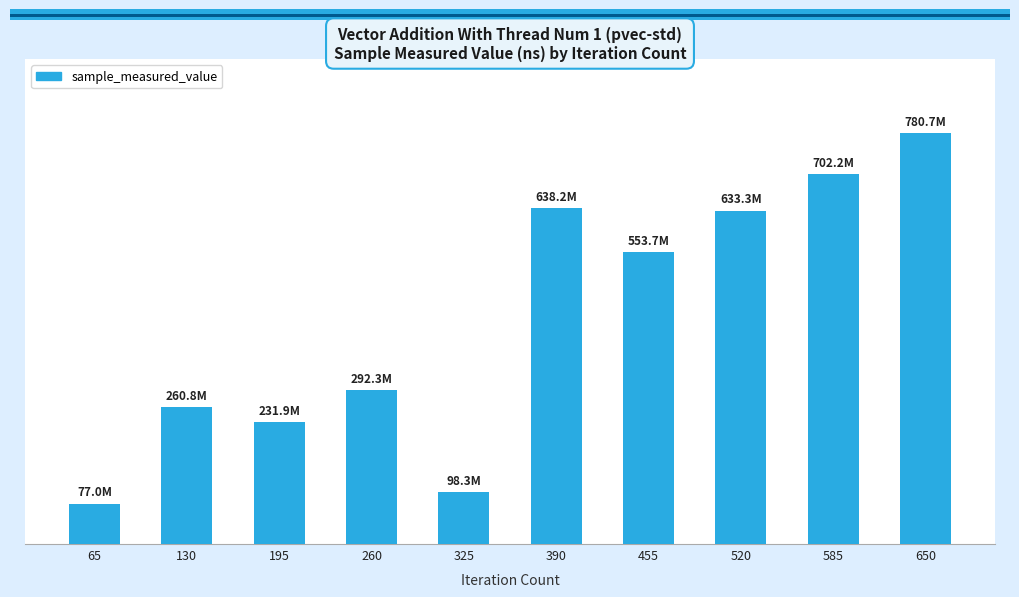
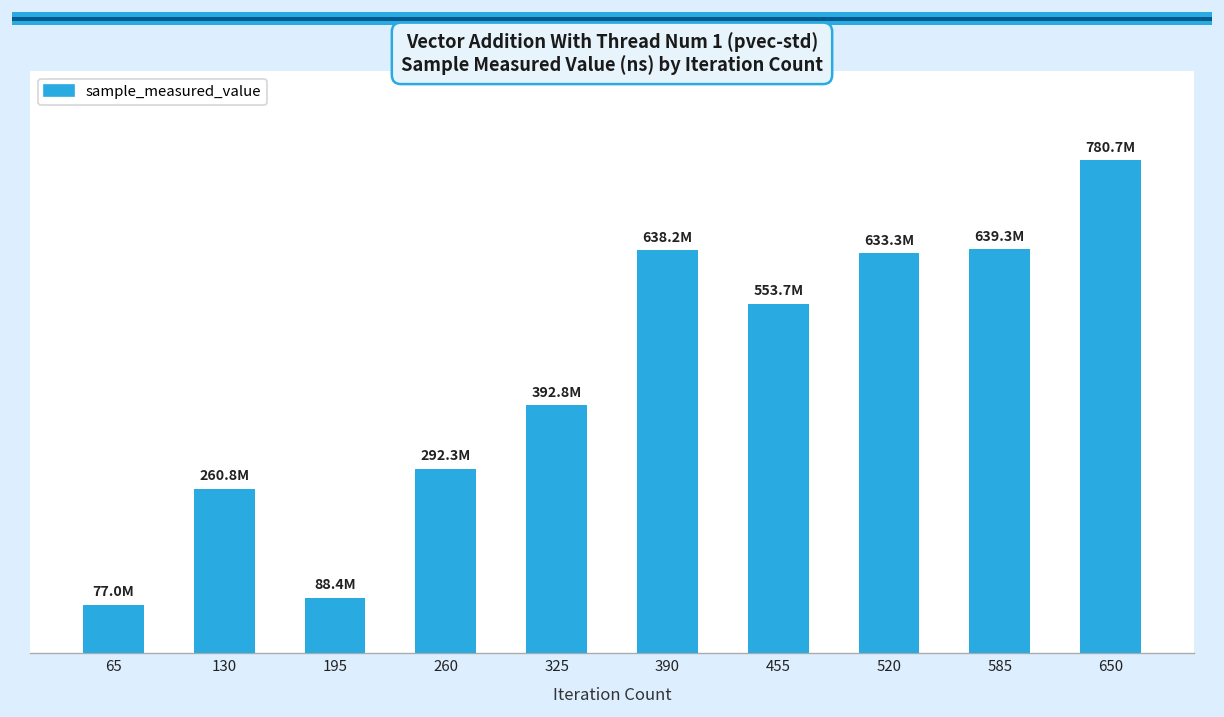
195: 231.9M -> 88.4M
325: 98.3M -> 392.8M
585: 702.2M -> 639.3M
